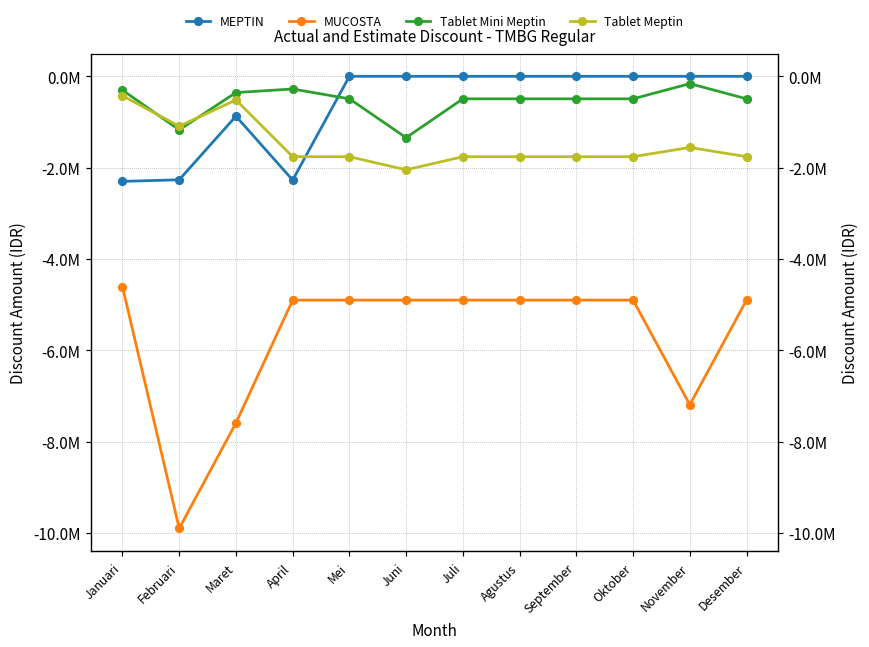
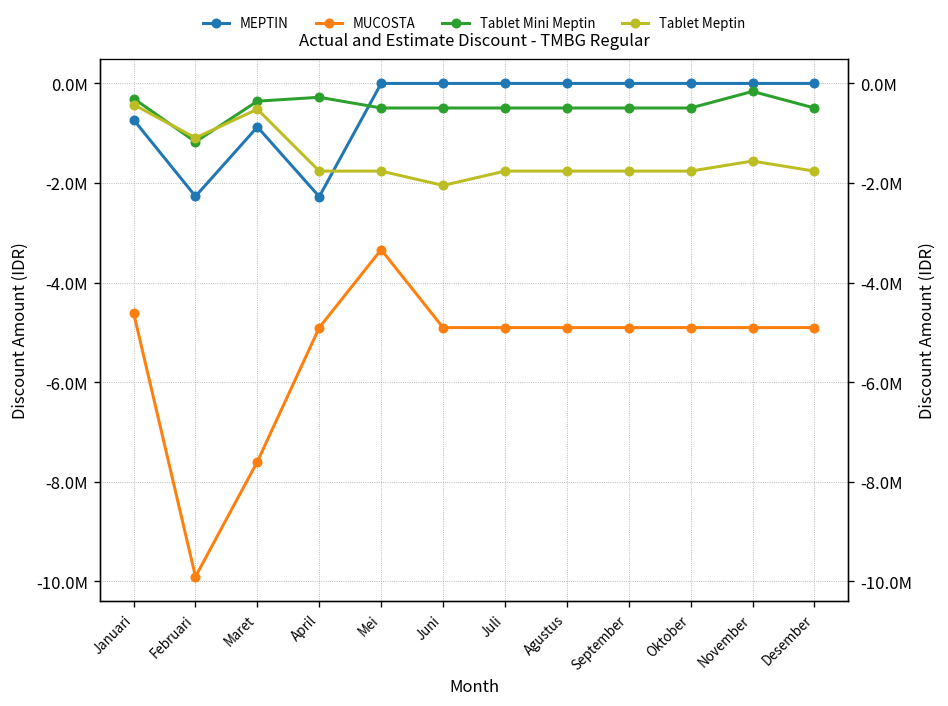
MEPTIN, Januari: -2300000 -> -700000
MUCOSTA, Mei: -4900000 -> -3300000
Tablet Mini Meptin, Juni: -1300000 -> -500000
MUCOSTA, November: -7200000 -> -4900000
